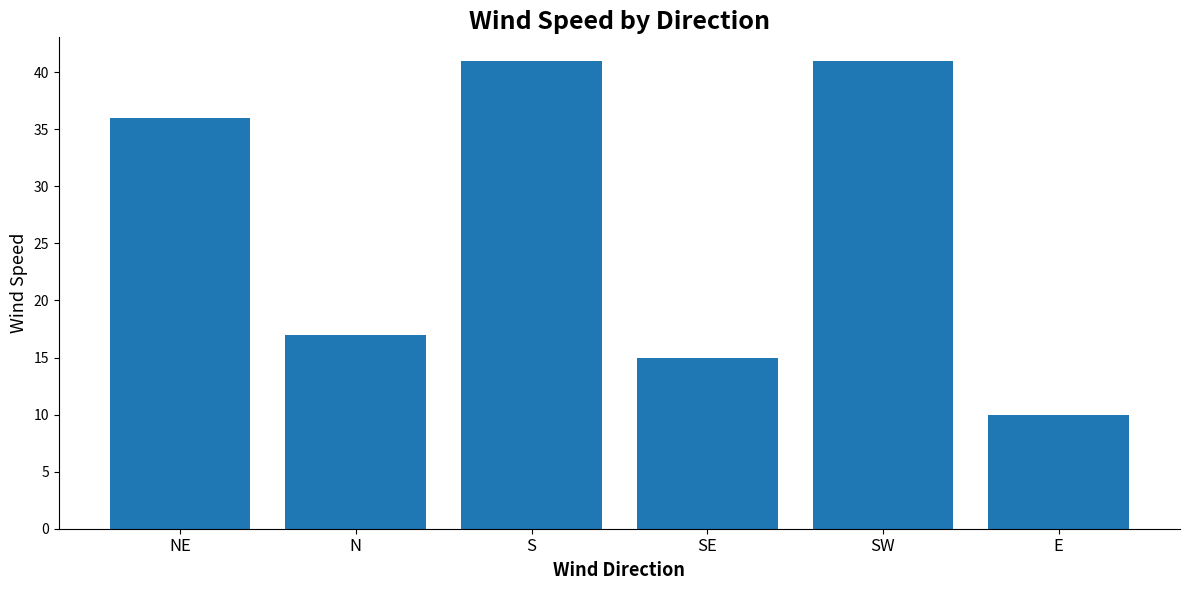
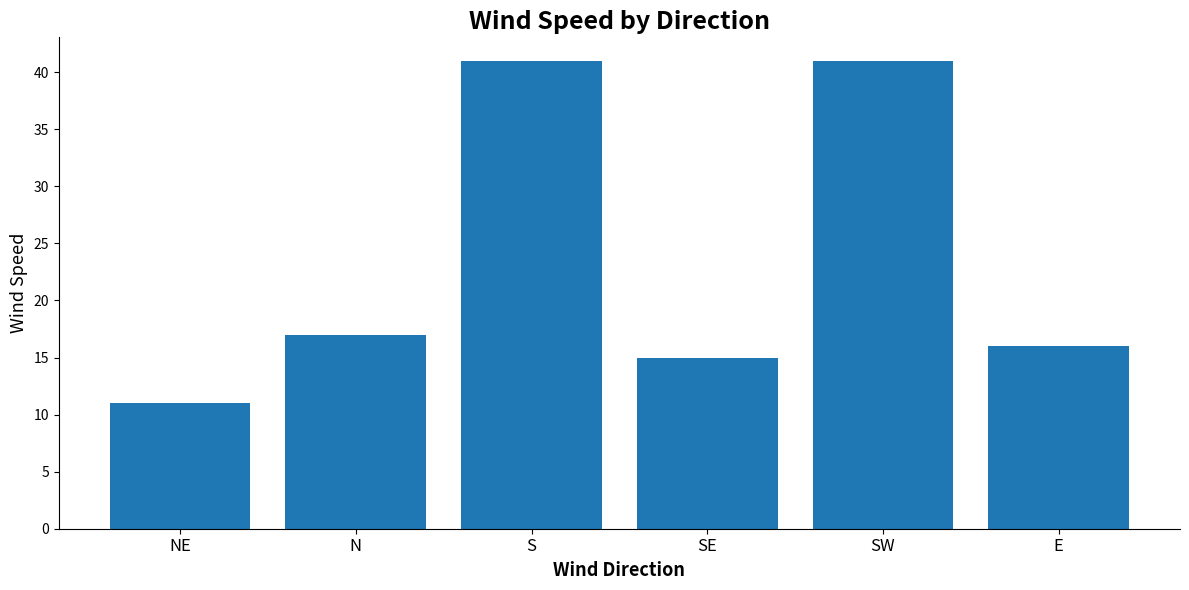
NE: 36 -> 11
E: 10 -> 16
